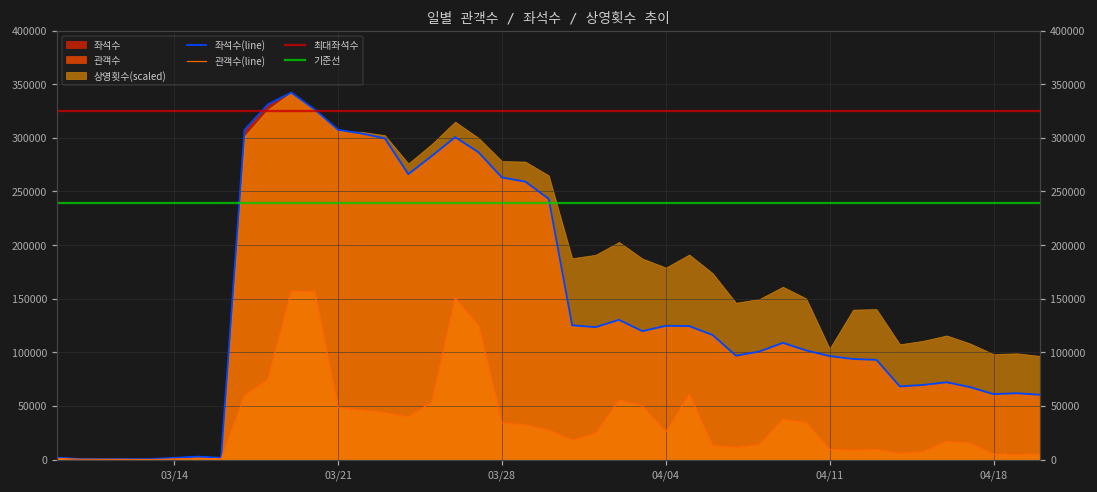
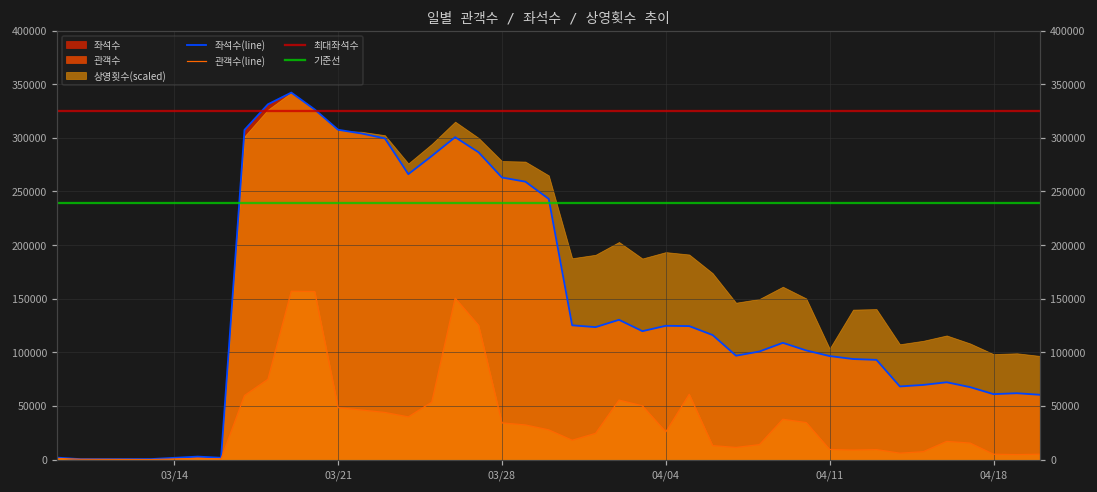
상영횟수(scaled), 04/04: 180000 -> 190000
